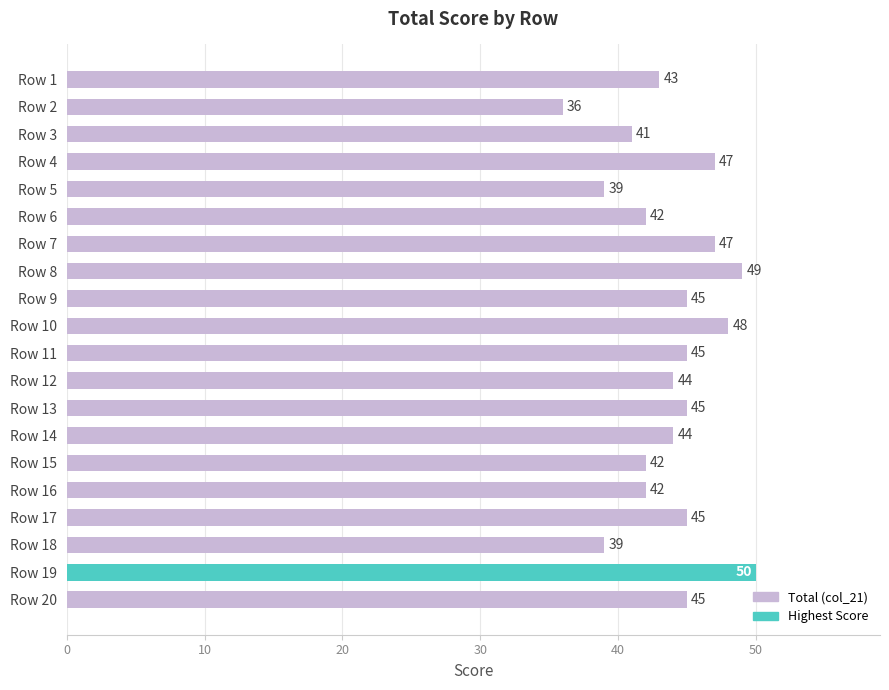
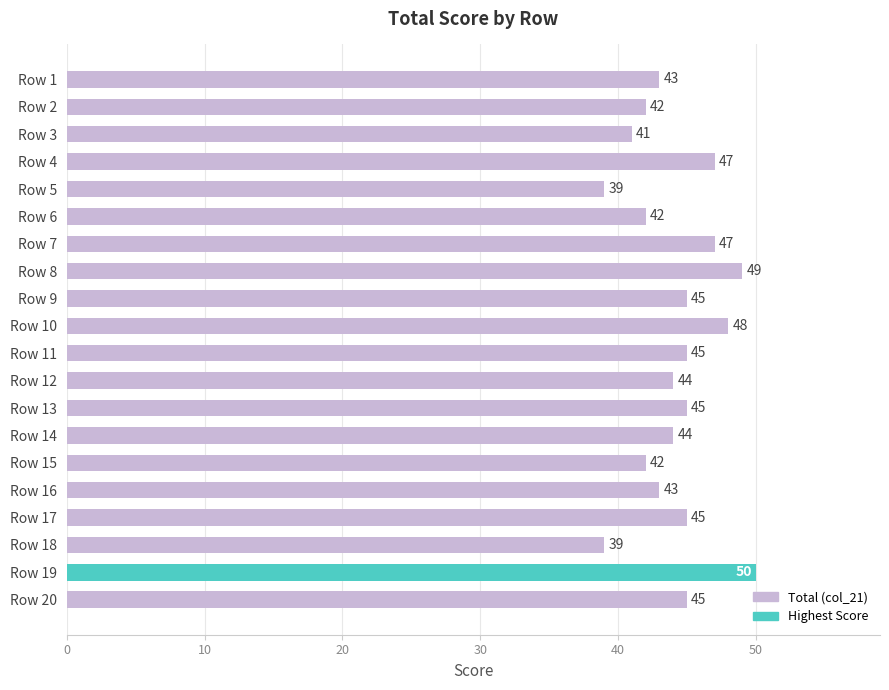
Row 2: 36 -> 42
Row 16: 42 -> 43
